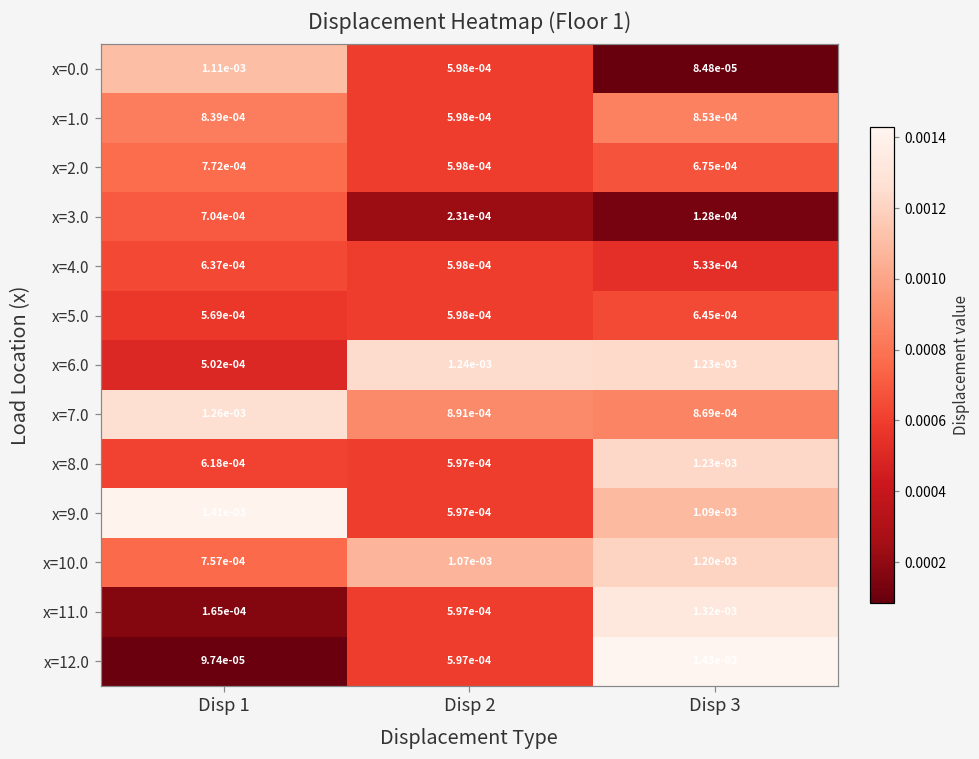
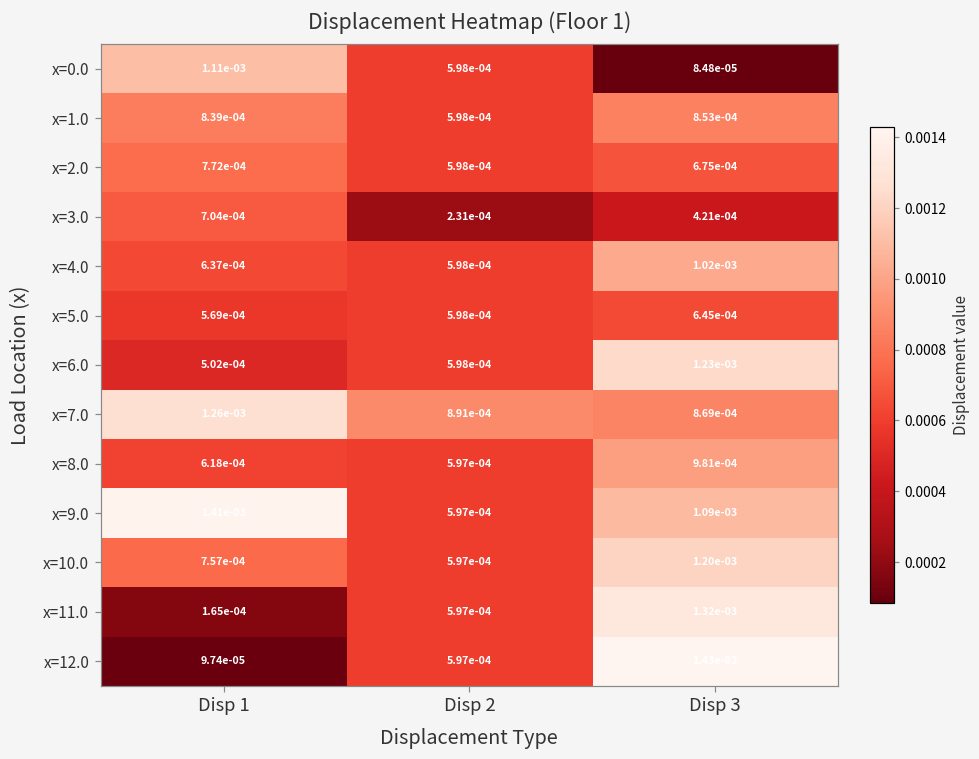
x=3.0, Disp 3: 1.28e-04 -> 4.21e-04
x=4.0, Disp 3: 5.33e-04 -> 1.02e-03
x=6.0, Disp 2: 1.24e-03 -> 5.98e-04
x=8.0, Disp 3: 1.23e-03 -> 9.81e-04
x=10.0, Disp 2: 1.07e-03 -> 5.97e-04
